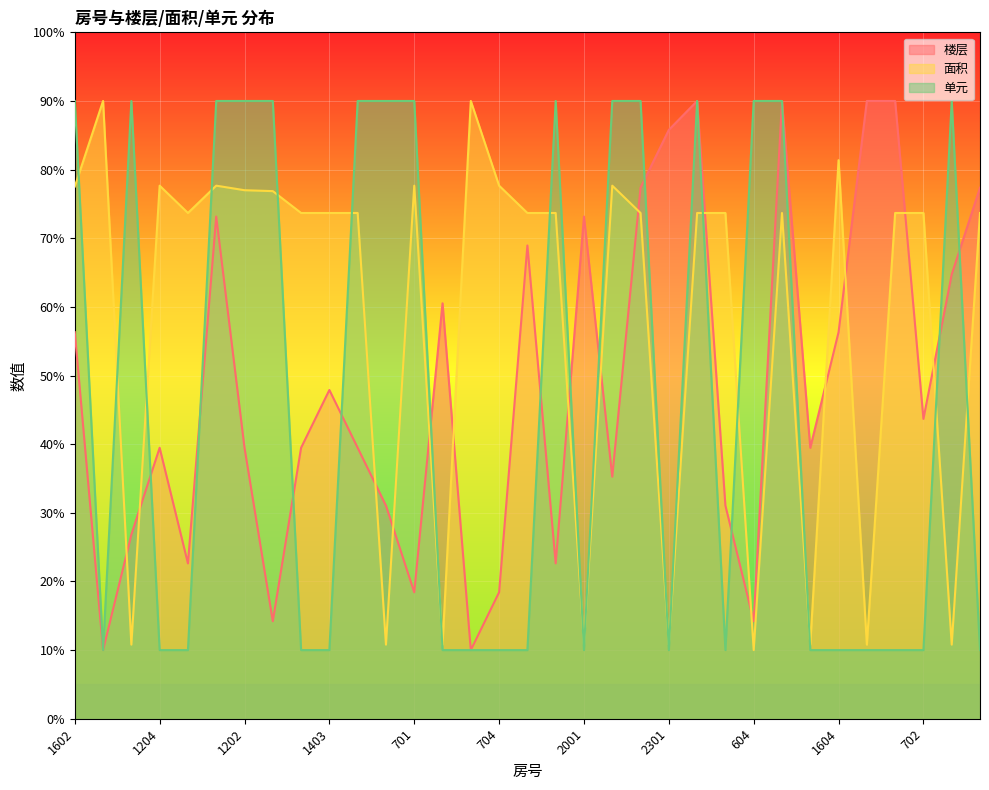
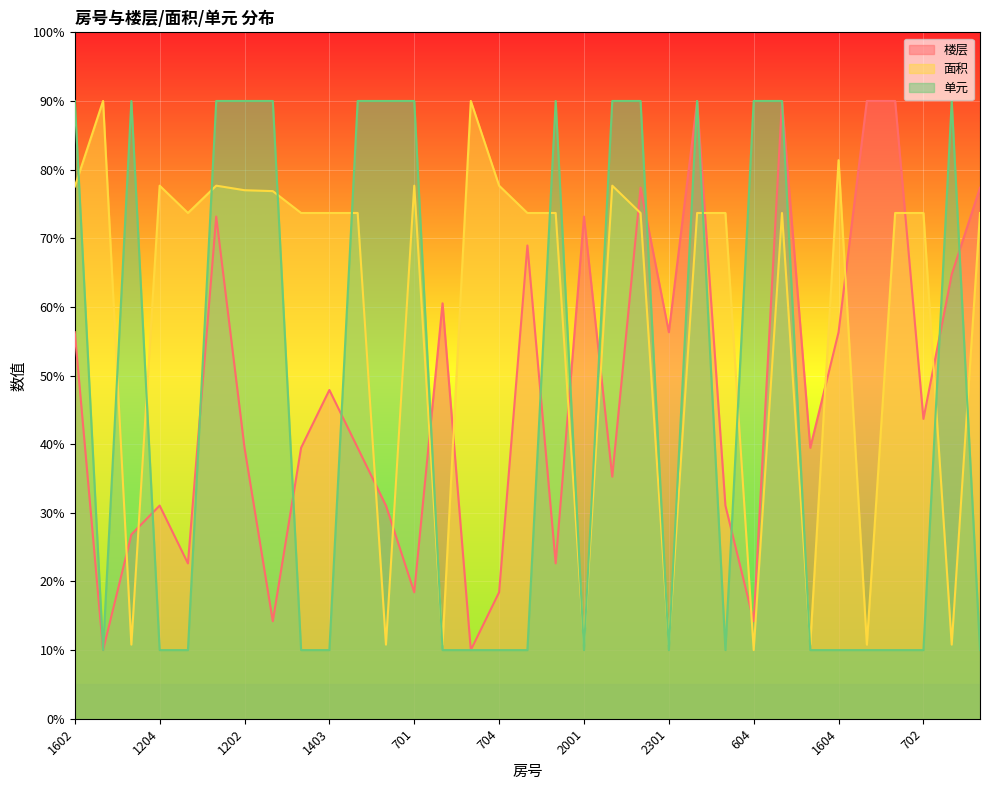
楼层, 1204: 39% -> 31%
楼层, 2301: 86% -> 56%
